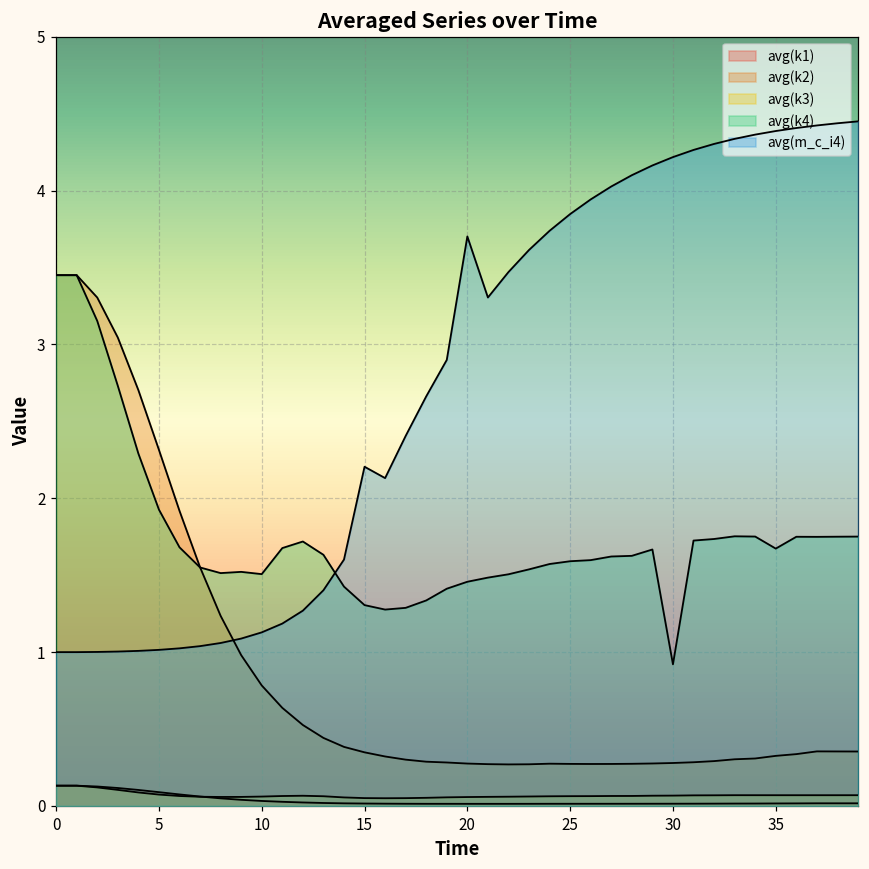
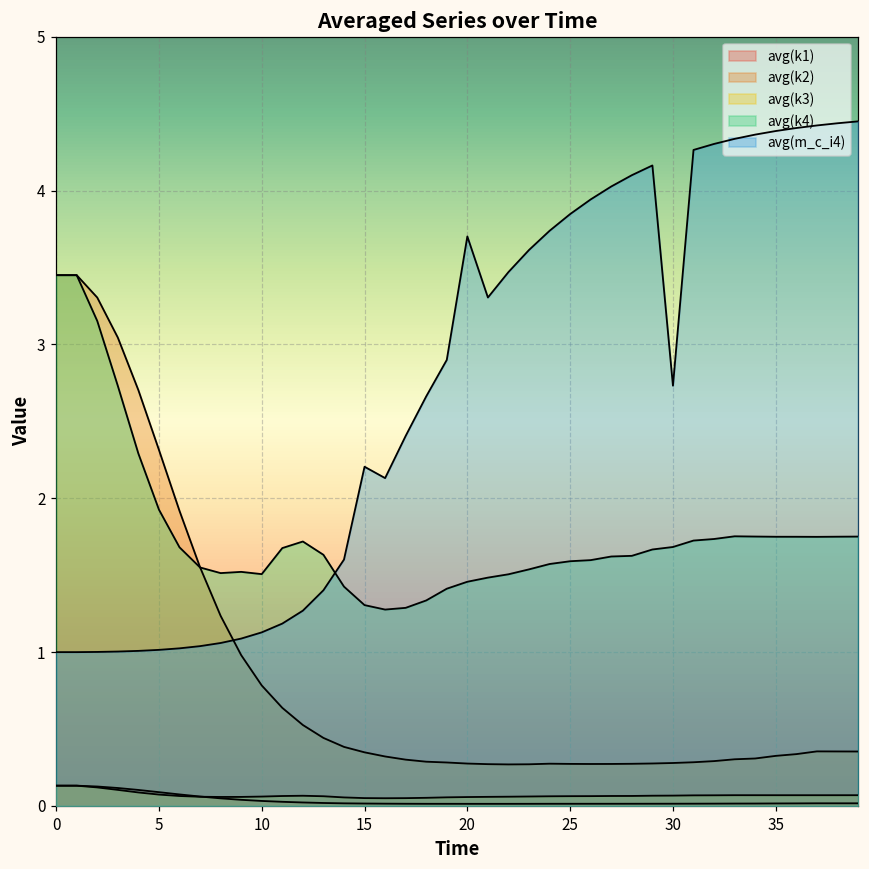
avg(k4), 30: 0.92 -> 1.68
avg(m_c_i4), 30: 4.22 -> 2.73
avg(k4), 35: 1.67 -> 1.75
